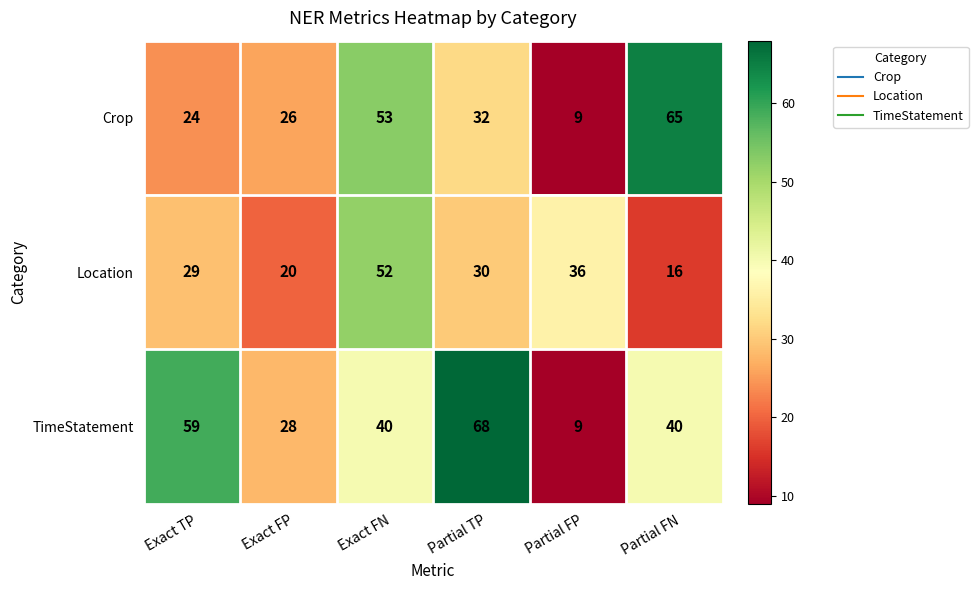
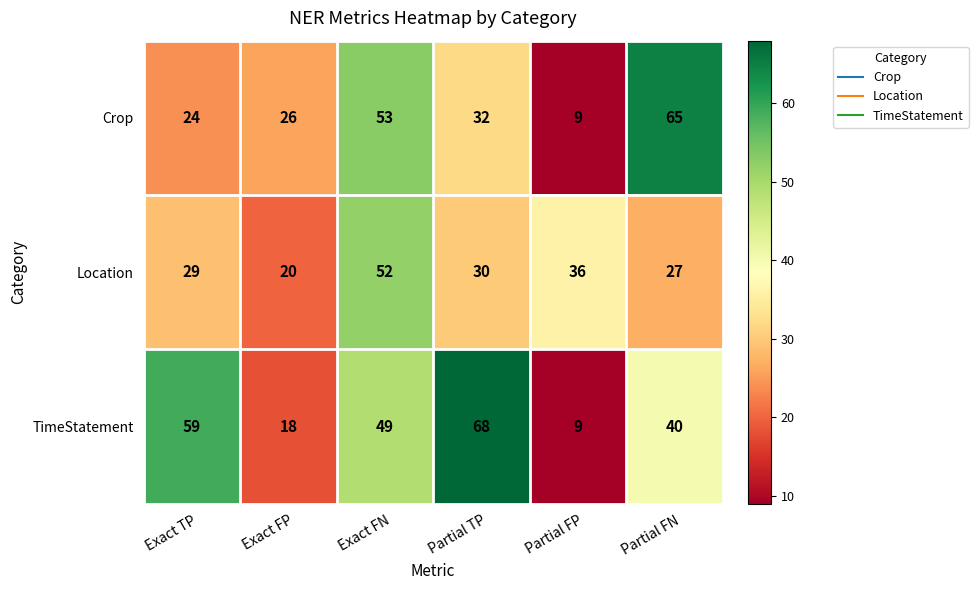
Location, Partial FN: 16 -> 27
TimeStatement, Exact FP: 28 -> 18
TimeStatement, Exact FN: 40 -> 49
